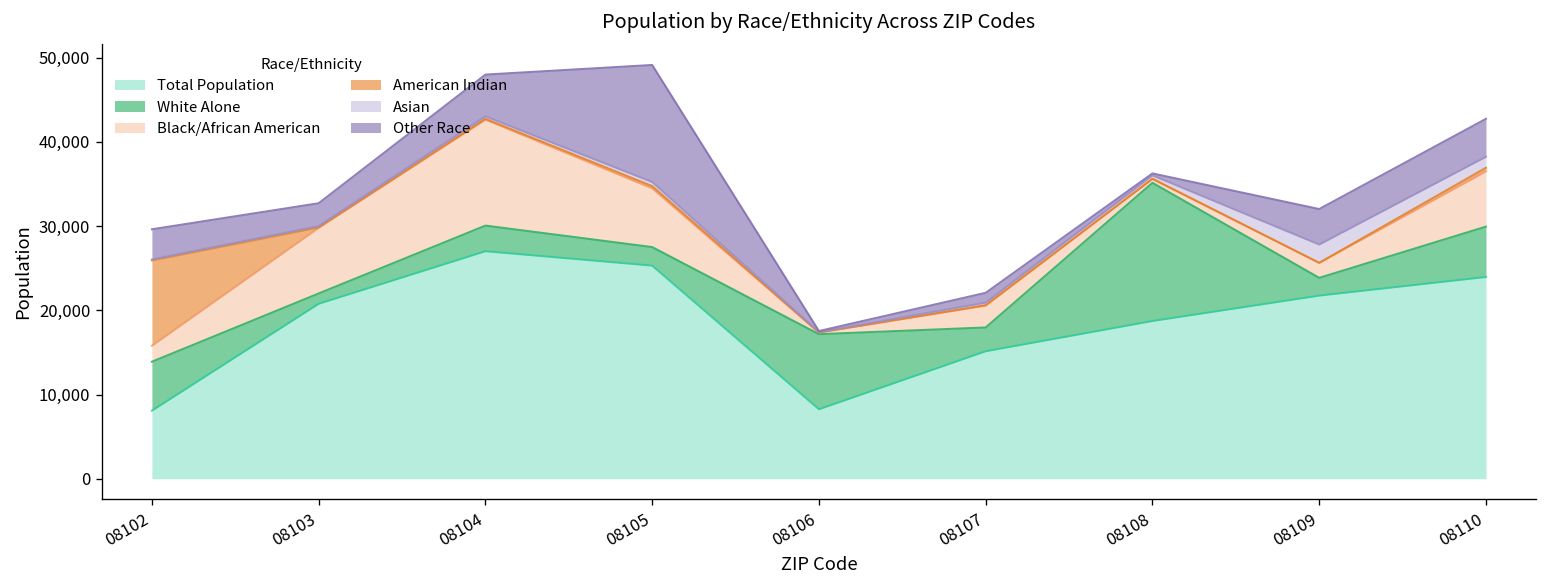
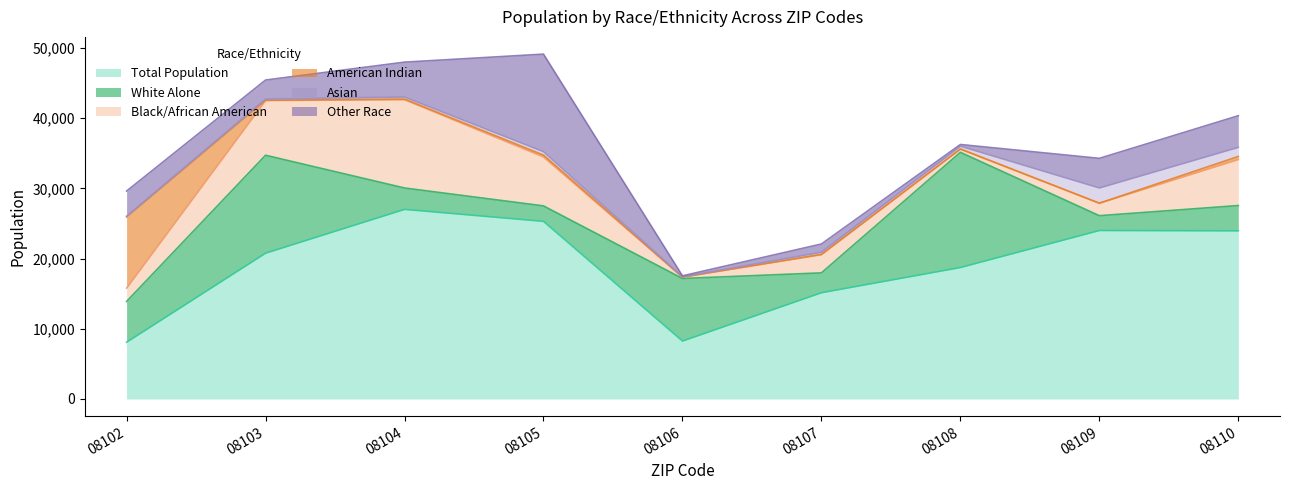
White Alone, 08103: 1,000 -> 14,000
Total Population, 08109: 22,000 -> 24,000
White Alone, 08110: 6,000 -> 4,000
